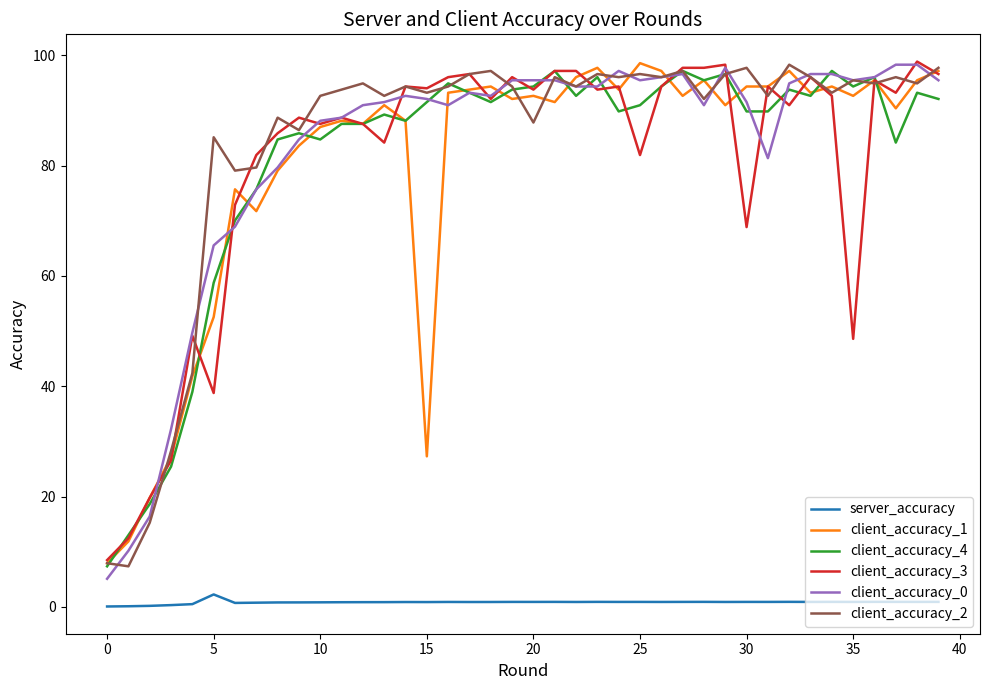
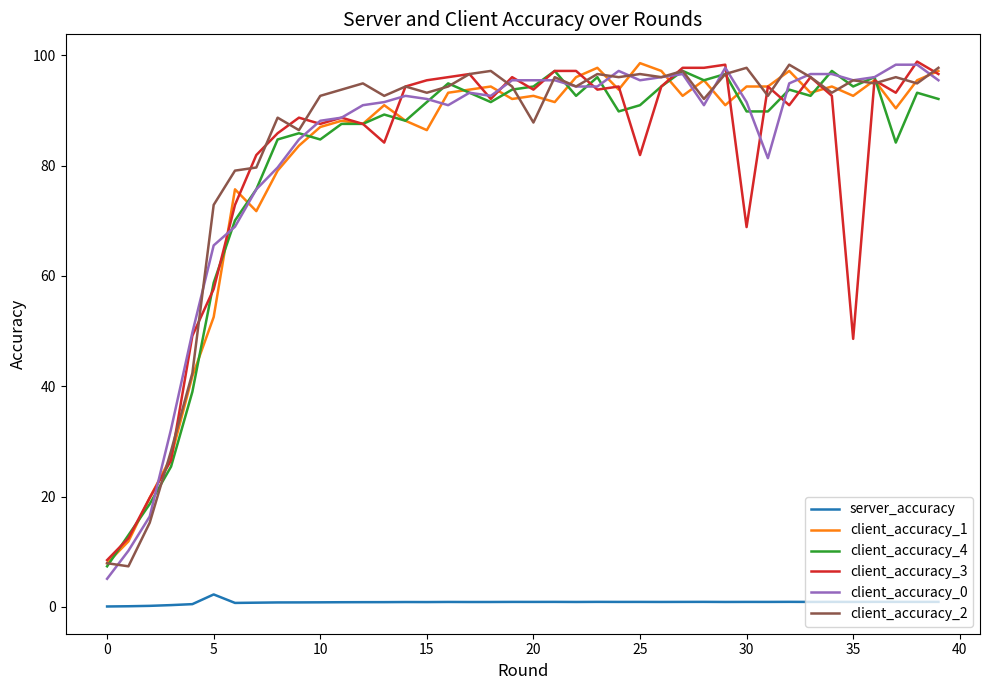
client_accuracy_3, 5: 39 -> 58
client_accuracy_2, 5: 85 -> 73
client_accuracy_1, 15: 27 -> 86
client_accuracy_3, 15: 94 -> 95
